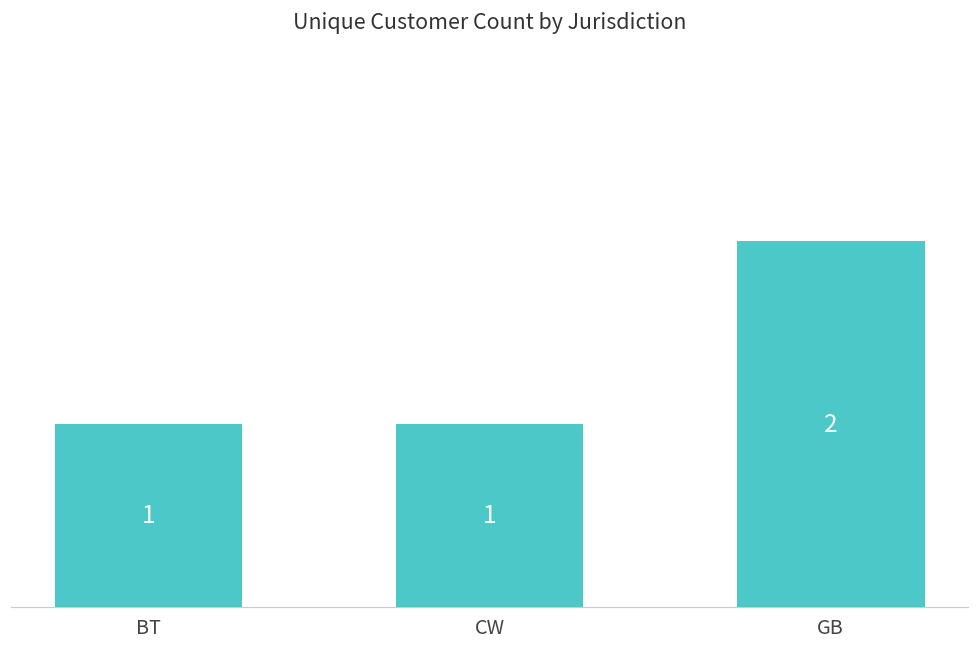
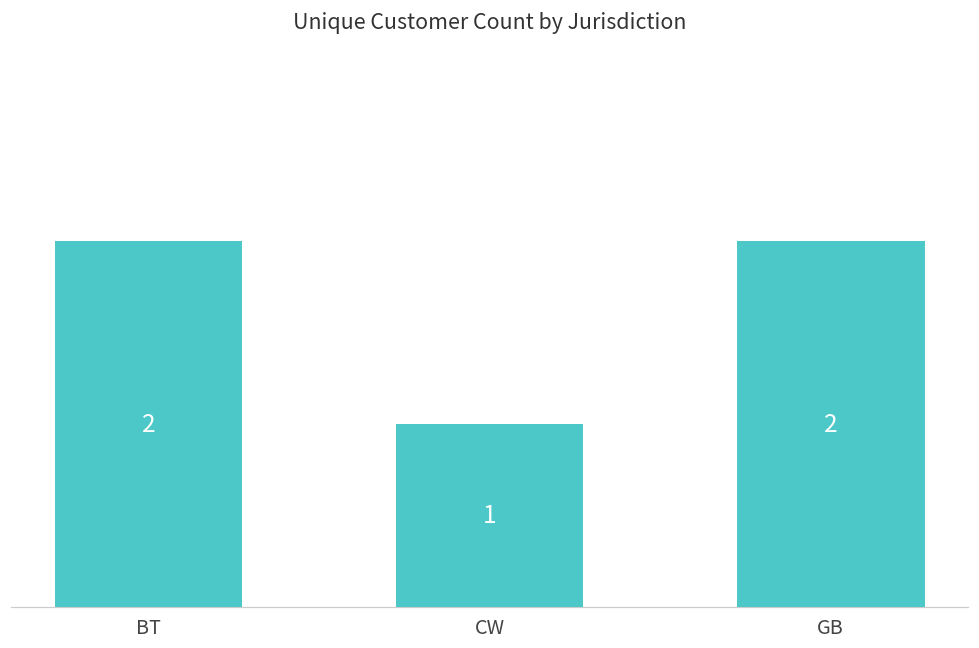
BT: 1 -> 2
